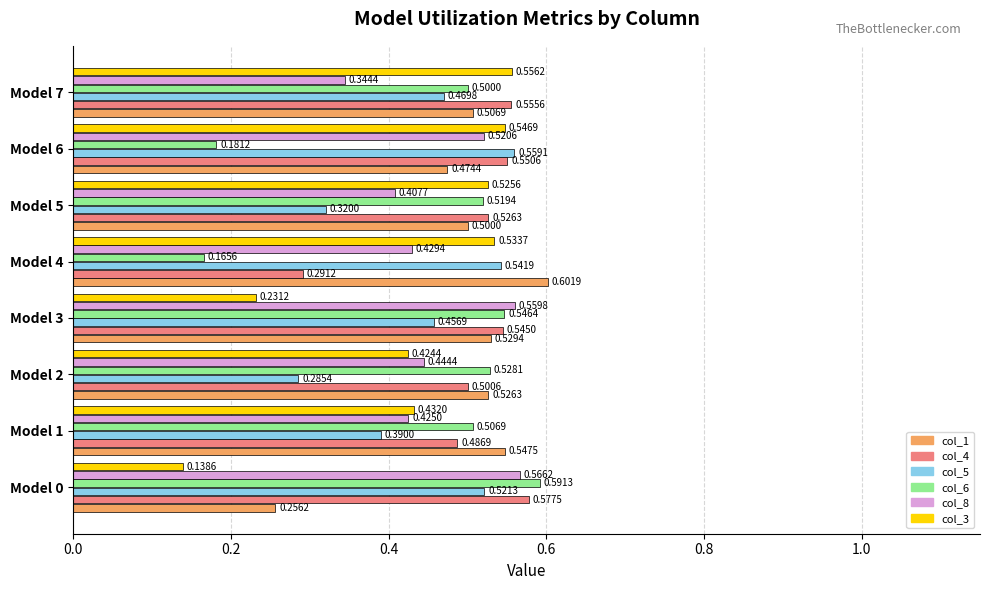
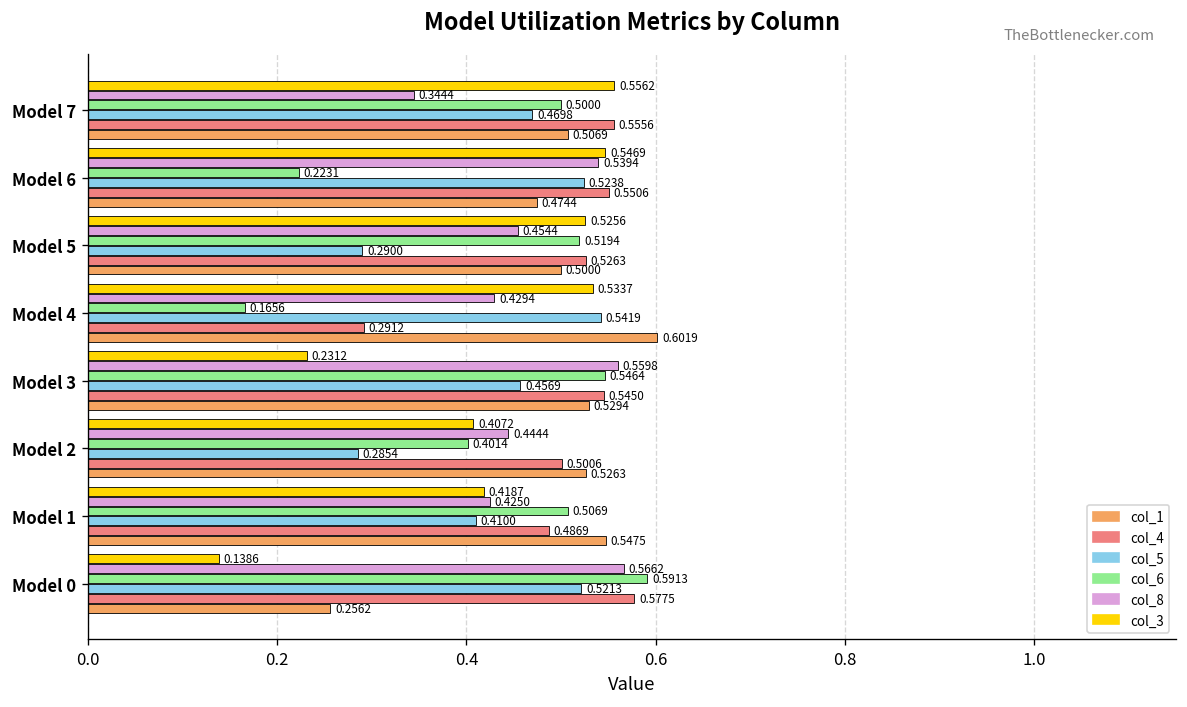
col_8, Model 6: 0.5206 -> 0.5394
col_6, Model 6: 0.1812 -> 0.2231
col_5, Model 6: 0.5591 -> 0.5238
col_8, Model 5: 0.4077 -> 0.4544
col_5, Model 5: 0.3200 -> 0.2900
col_3, Model 2: 0.4244 -> 0.4072
col_6, Model 2: 0.5281 -> 0.4014
col_3, Model 1: 0.4320 -> 0.4187
col_5, Model 1: 0.3900 -> 0.4100
